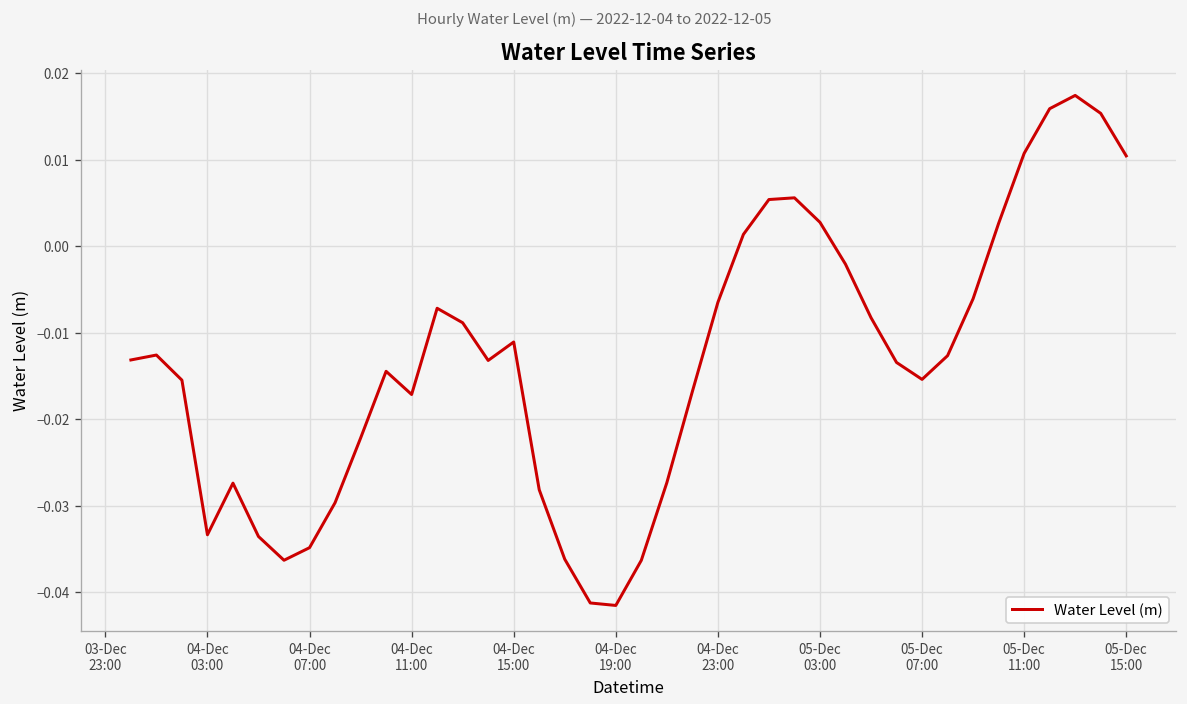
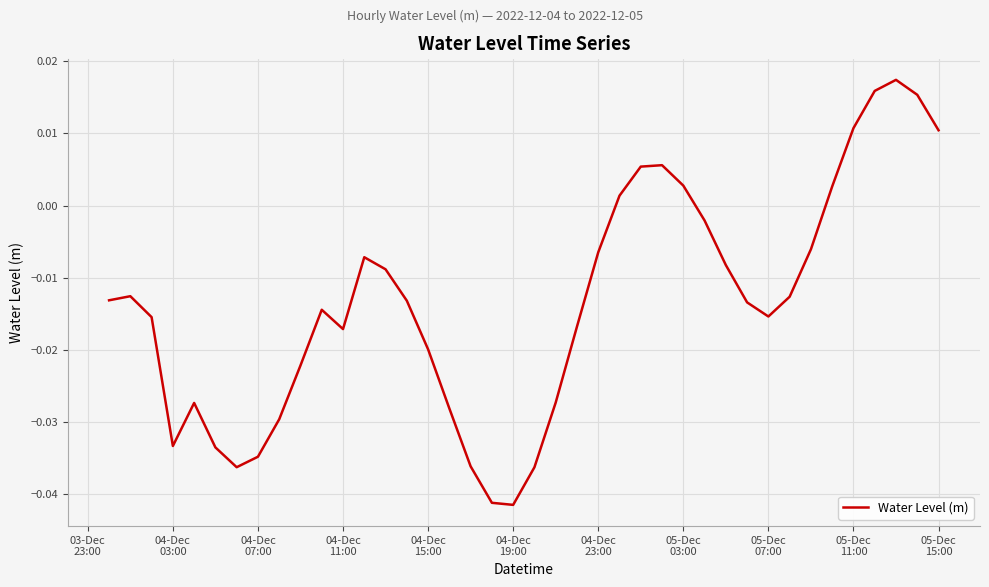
04-Dec 15:00: -0.011 -> -0.020
